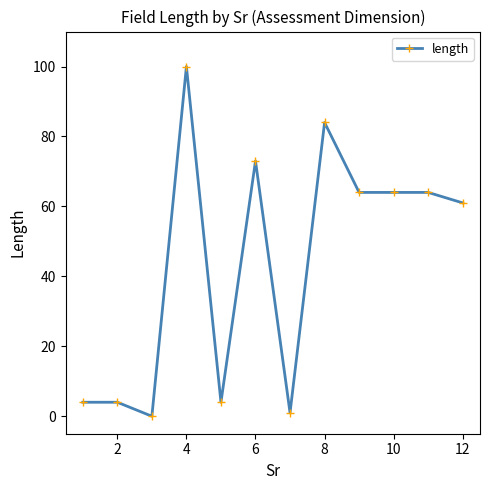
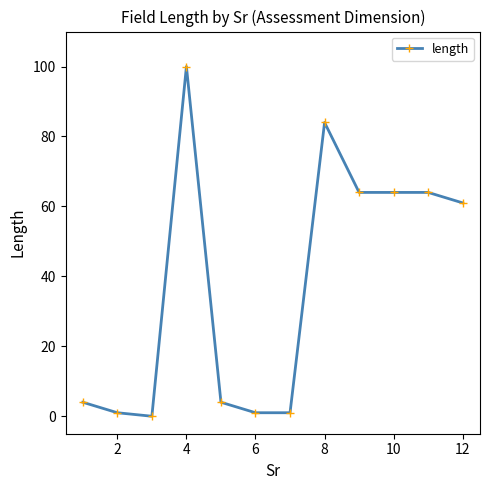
2: 4 -> 1
6: 73 -> 1
